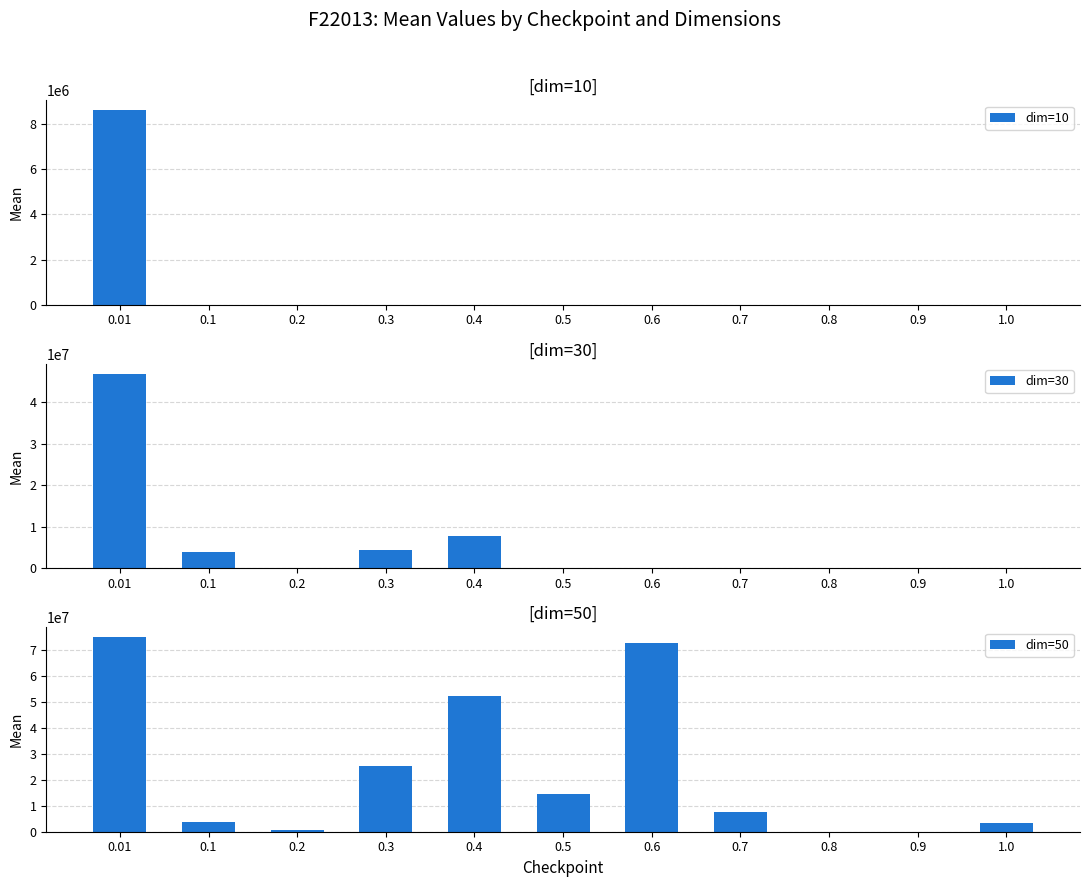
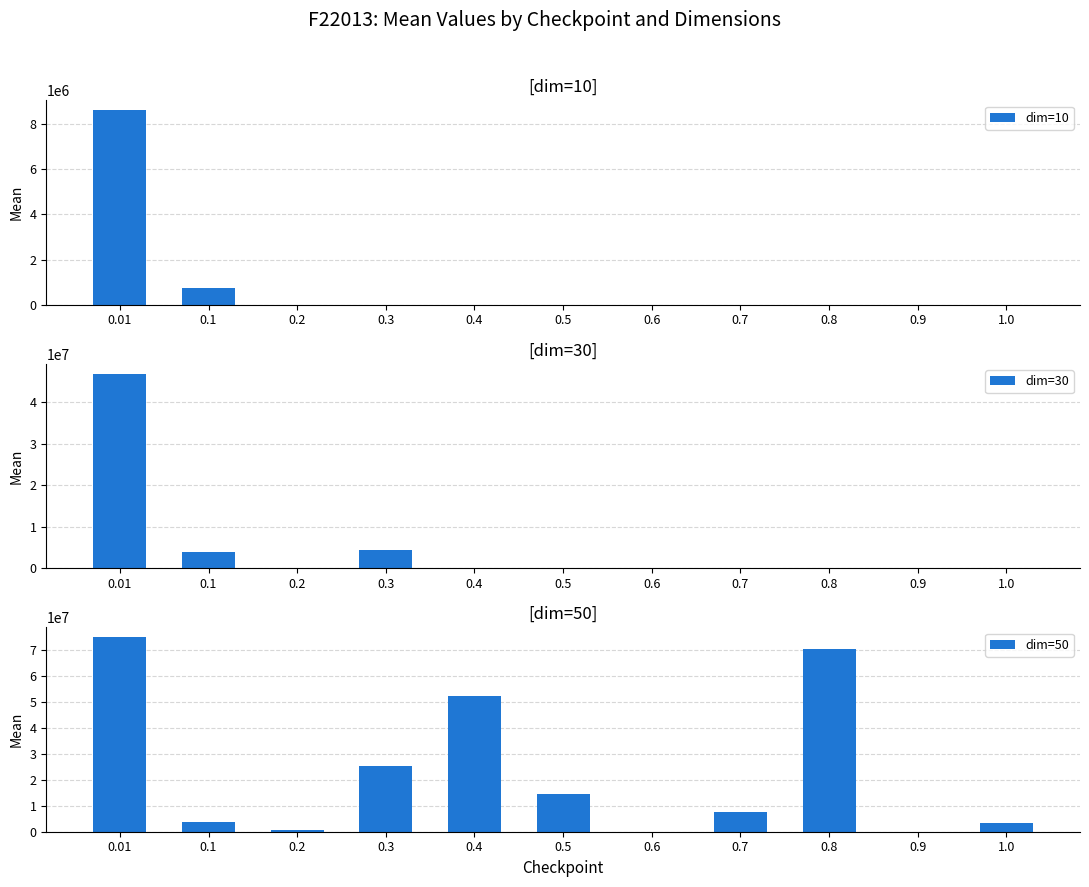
[dim=10], 0.1: 0 -> 800000
[dim=30], 0.4: 8000000 -> 0
[dim=50], 0.6: 73000000 -> 0
[dim=50], 0.8: 0 -> 71000000
